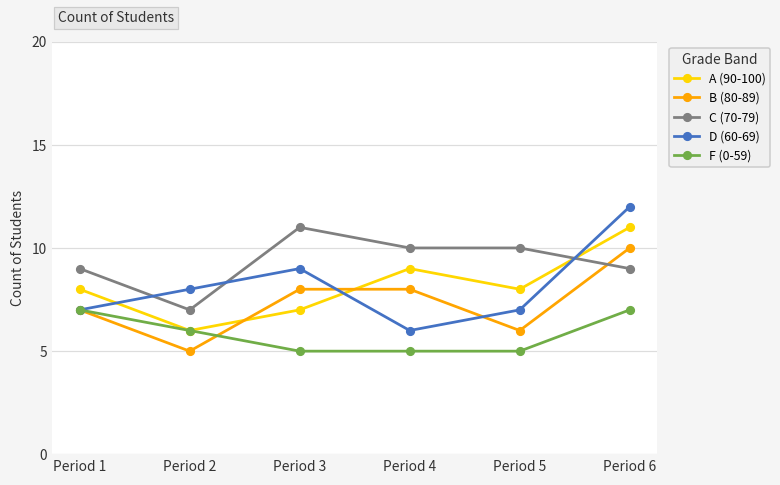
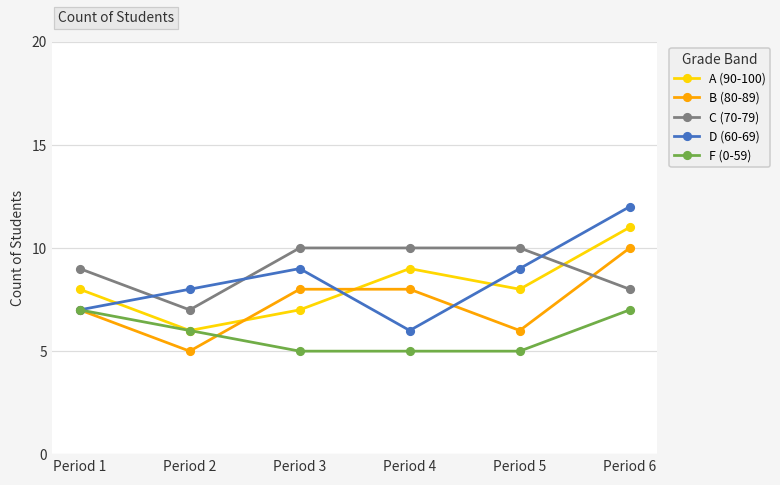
C (70-79), Period 3: 11 -> 10
D (60-69), Period 5: 7 -> 9
C (70-79), Period 6: 9 -> 8
